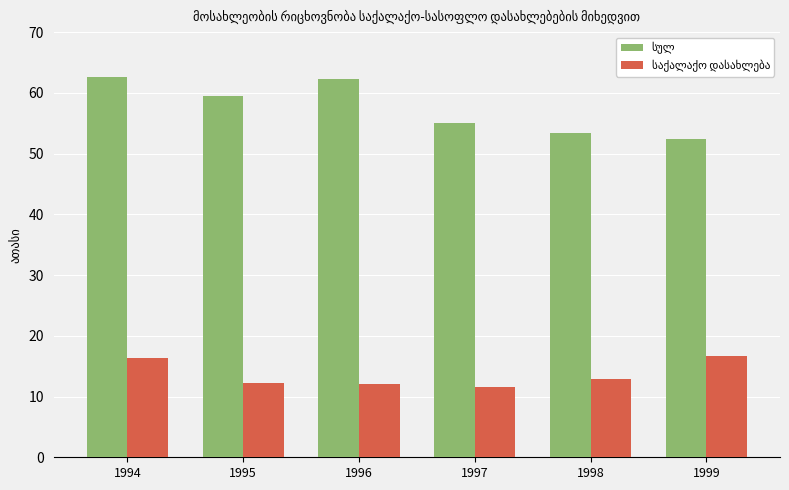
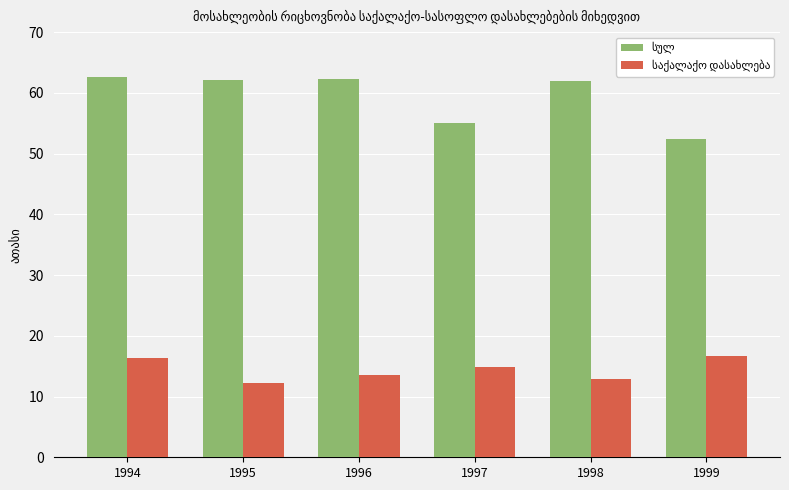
სულ, 1995: 59 -> 62
საქალაქო დასახლება, 1996: 12 -> 14
საქალაქო დასახლება, 1997: 11 -> 15
სულ, 1998: 53 -> 62
